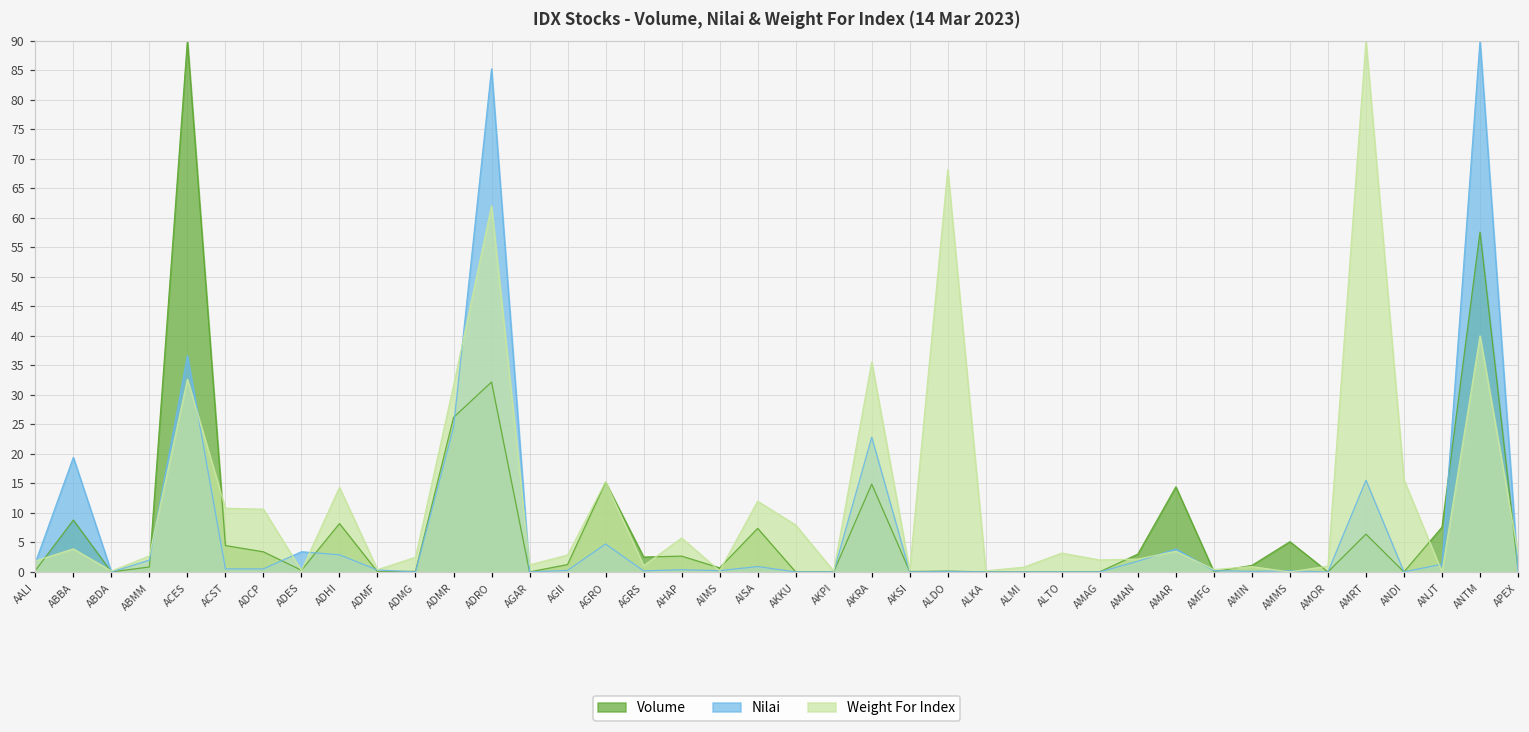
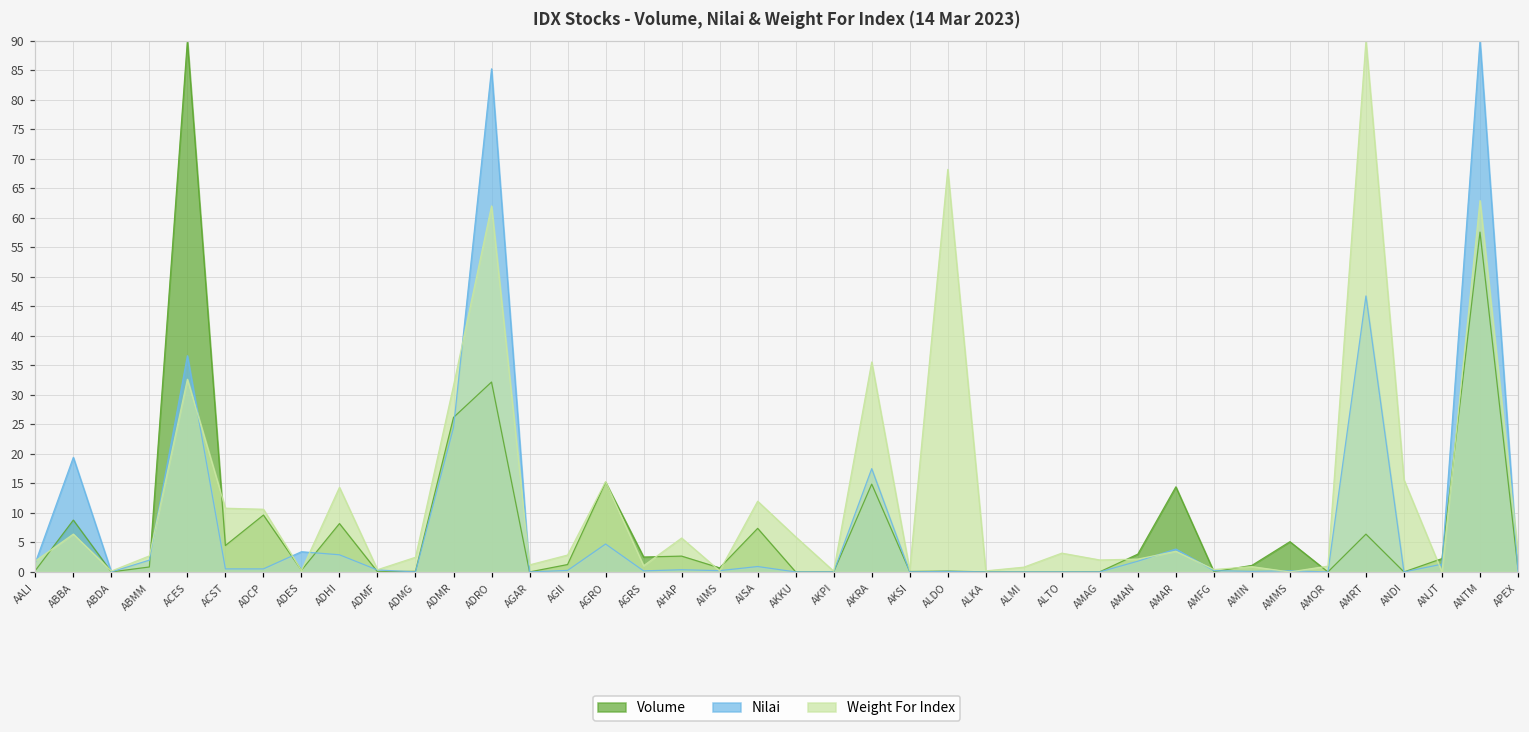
Weight For Index, ABBA: 4 -> 6
Volume, ADCP: 3 -> 10
Weight For Index, AKKU: 8 -> 6
Nilai, AKRA: 23 -> 17
Nilai, AMRT: 16 -> 47
Volume, ANJT: 8 -> 2
Weight For Index, ANTM: 40 -> 63
